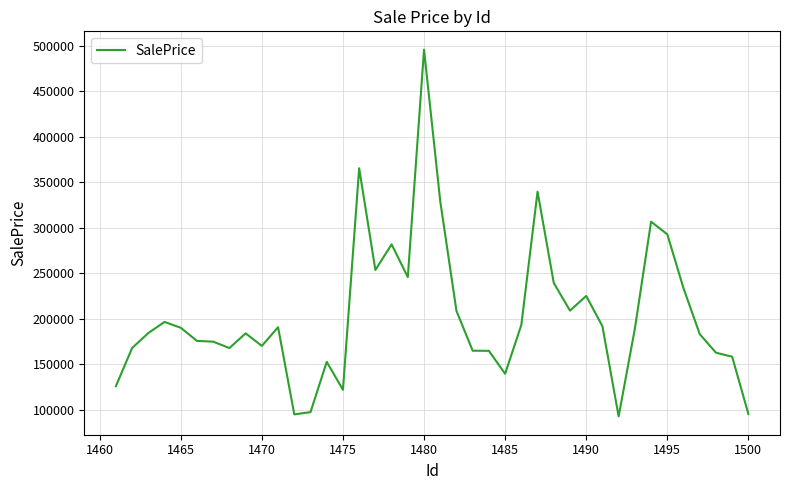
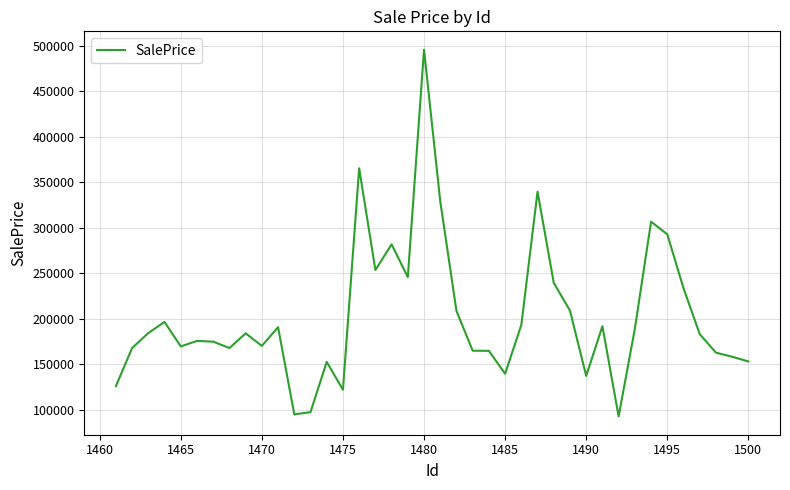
1465: 190000 -> 170000
1490: 230000 -> 140000
1500: 100000 -> 150000
